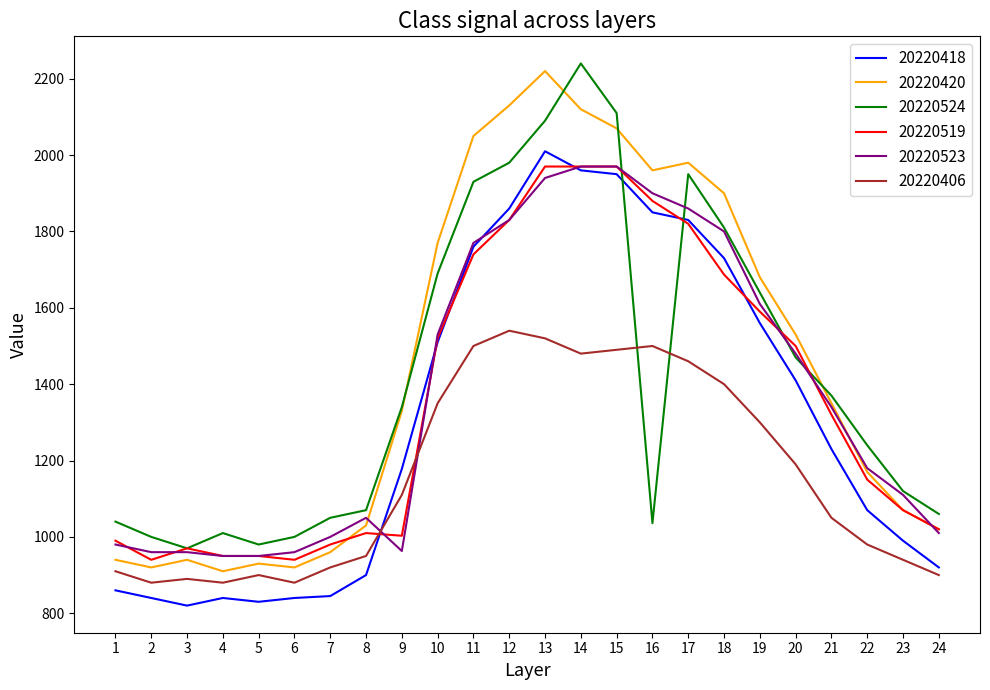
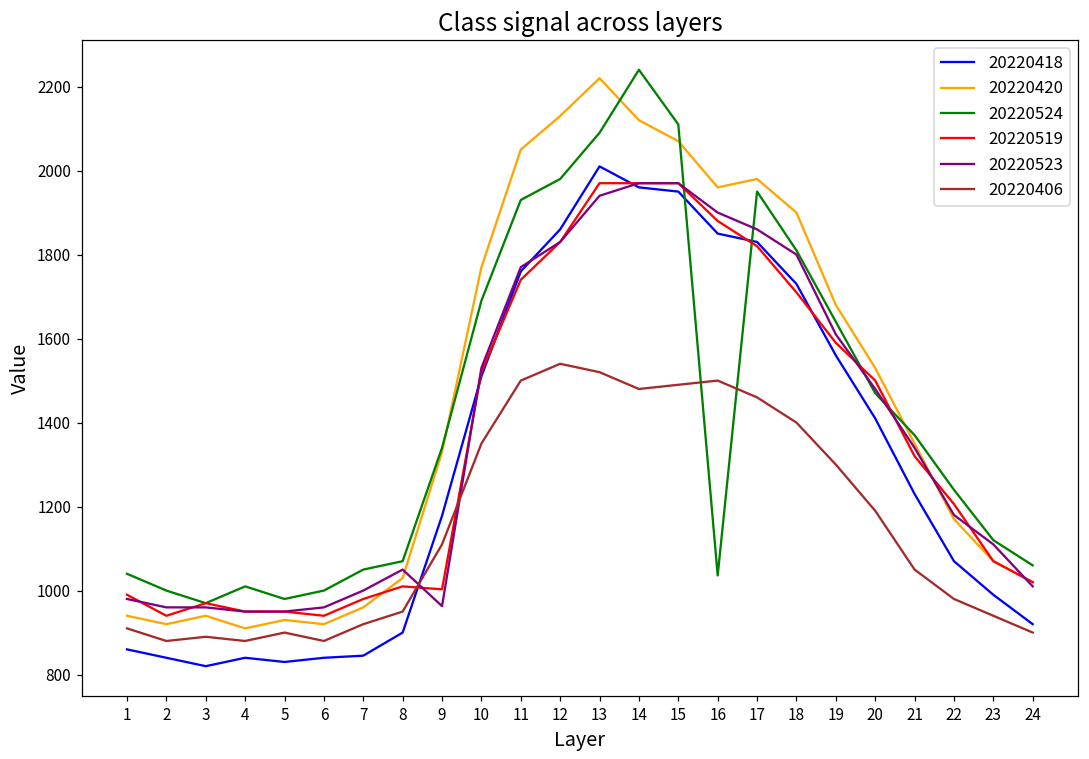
20220519, 18: 1690 -> 1710
20220519, 22: 1150 -> 1210
